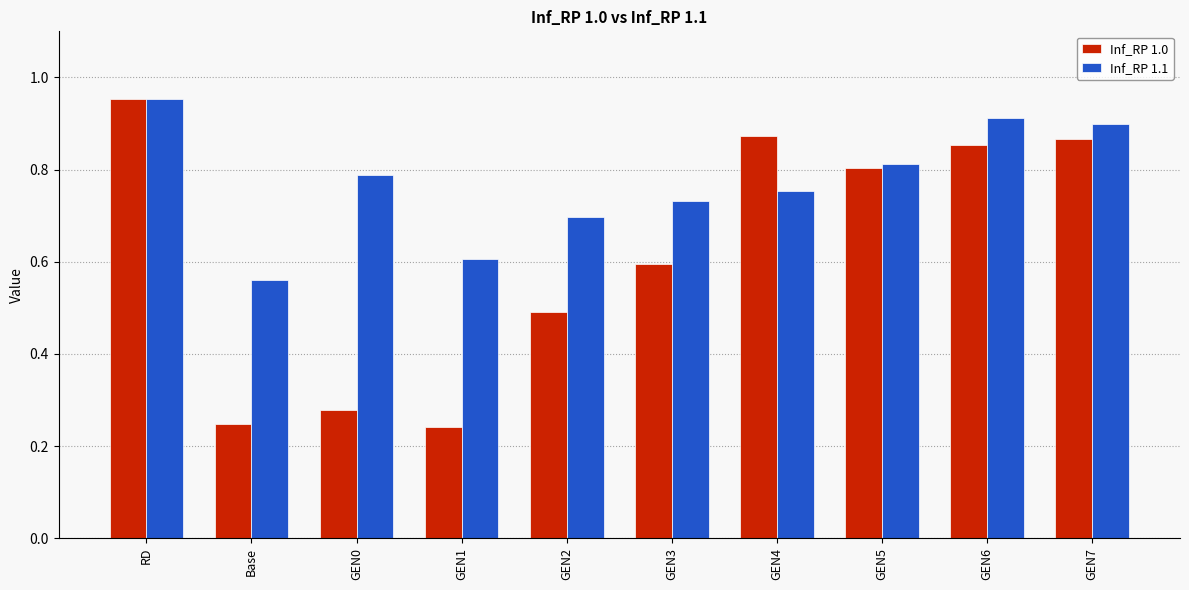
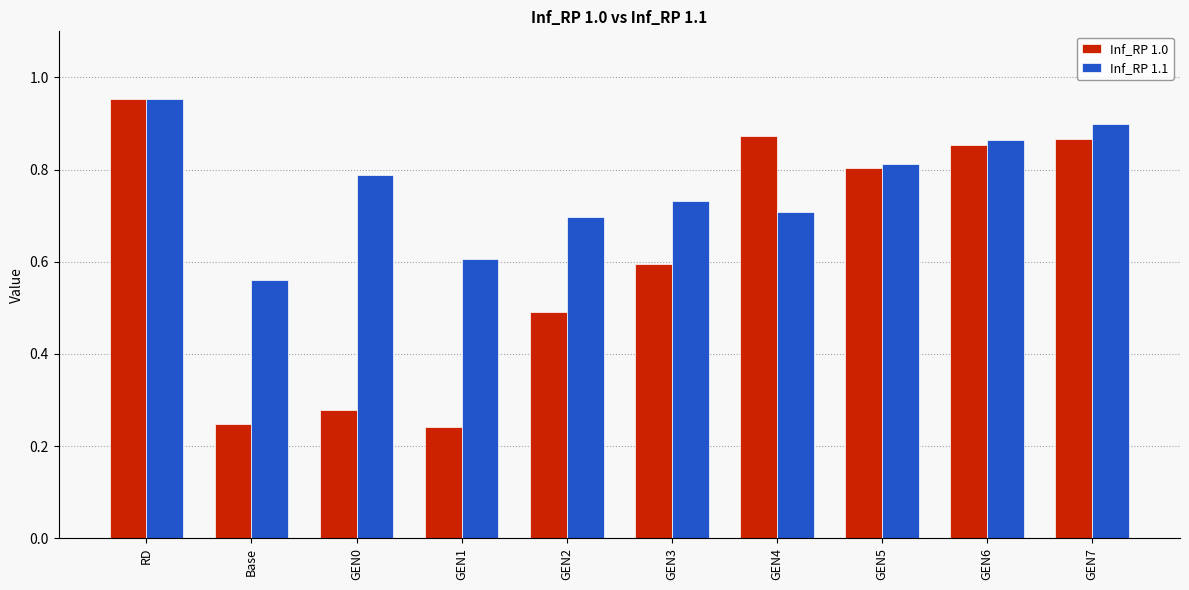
Inf_RP 1.1, GEN4: 0.75 -> 0.71
Inf_RP 1.1, GEN6: 0.91 -> 0.86
